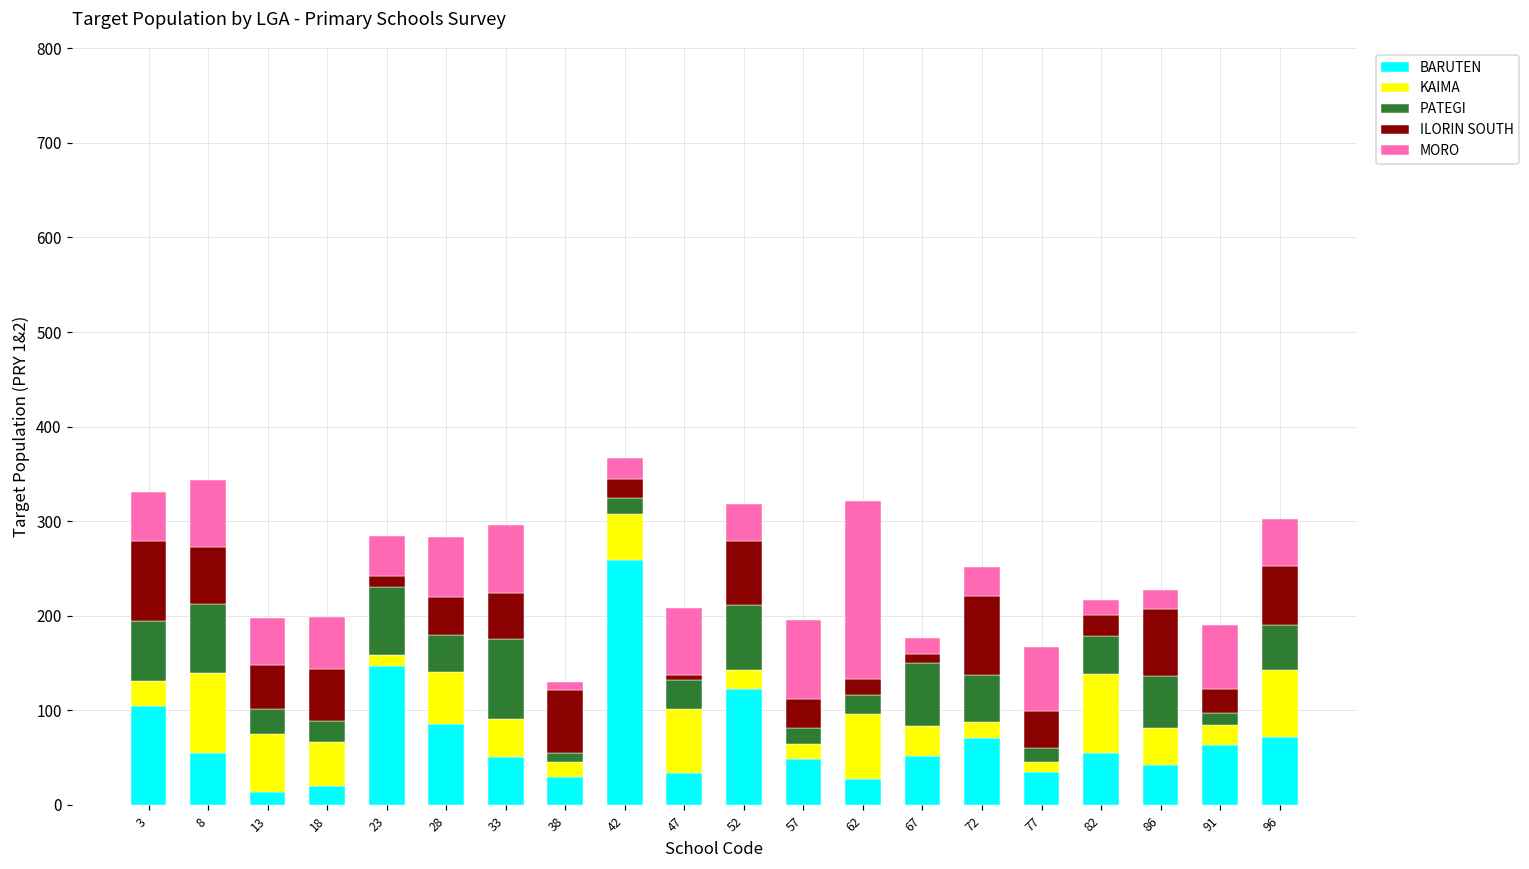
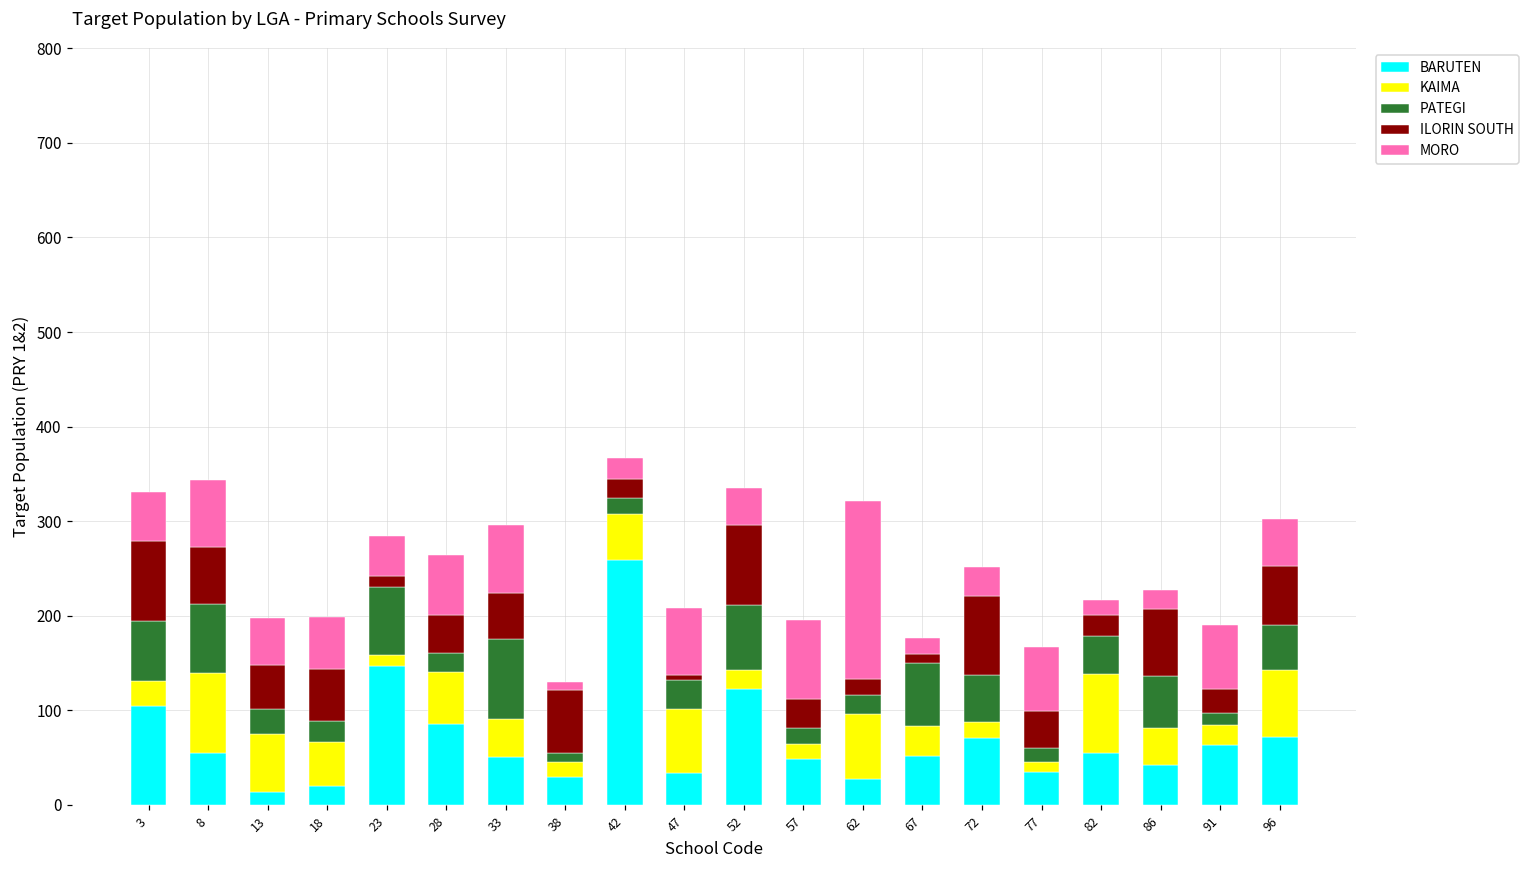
PATEGI, 28: 40 -> 20
ILORIN SOUTH, 52: 70 -> 90
